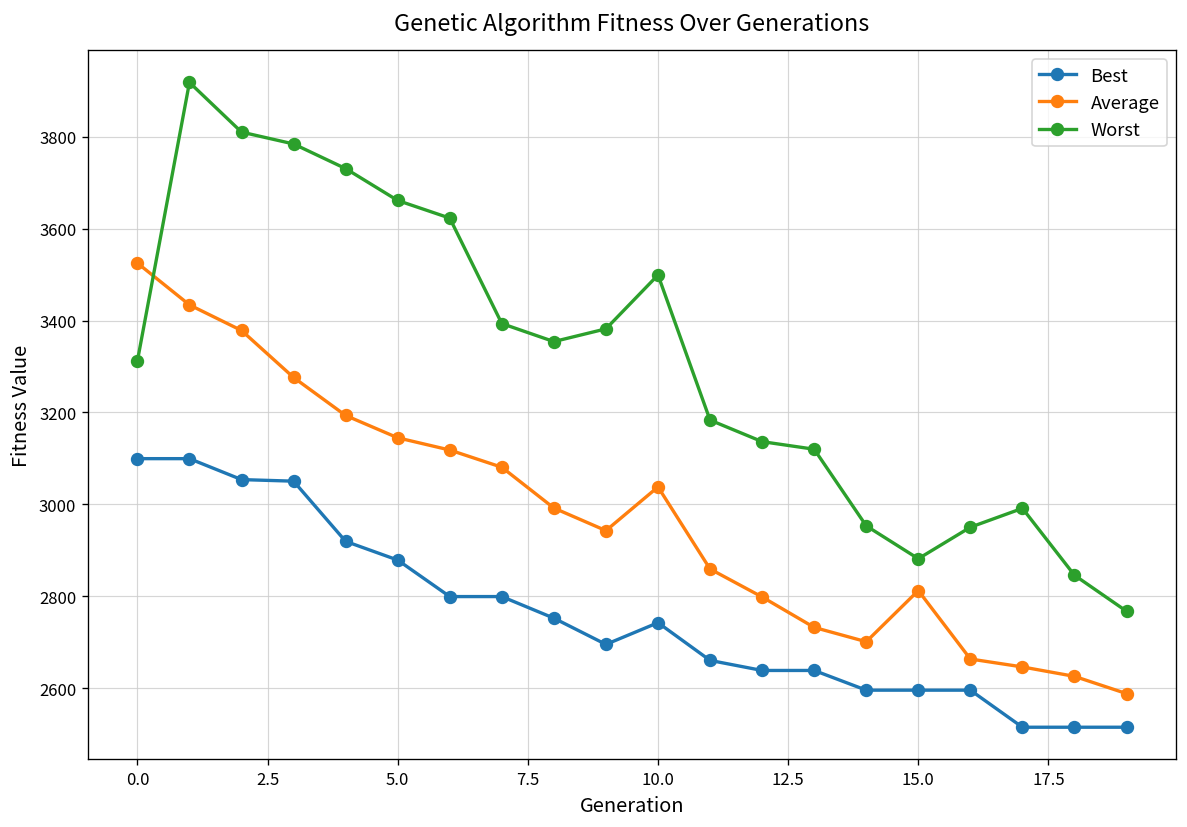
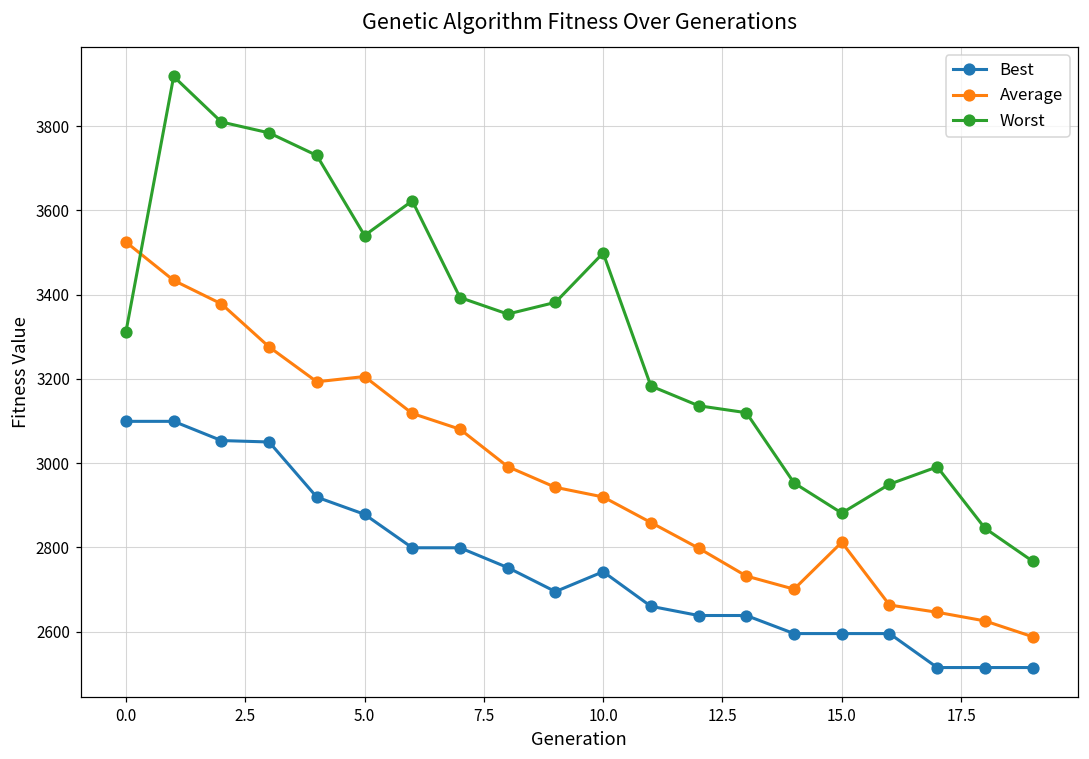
Average, 5.0: 3140 -> 3210
Worst, 5.0: 3660 -> 3540
Average, 10.0: 3040 -> 2920
